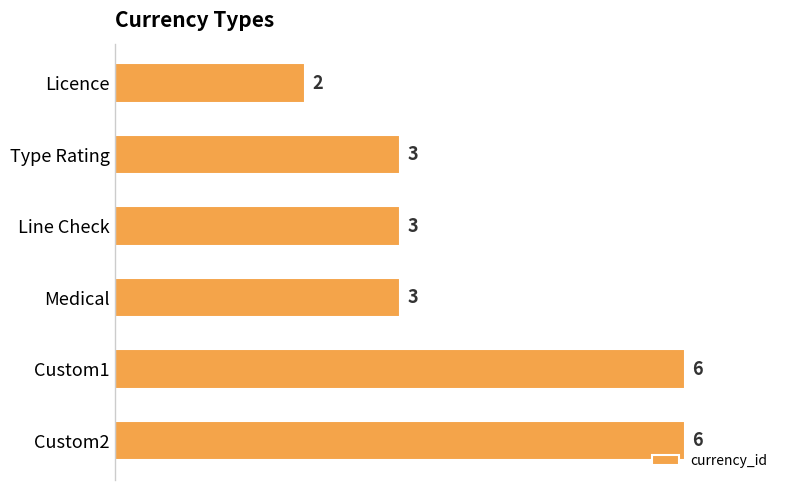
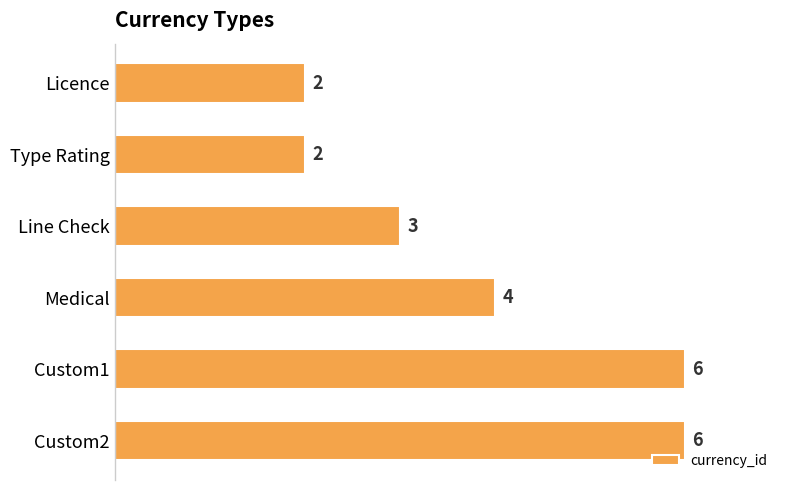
Type Rating: 3 -> 2
Medical: 3 -> 4
